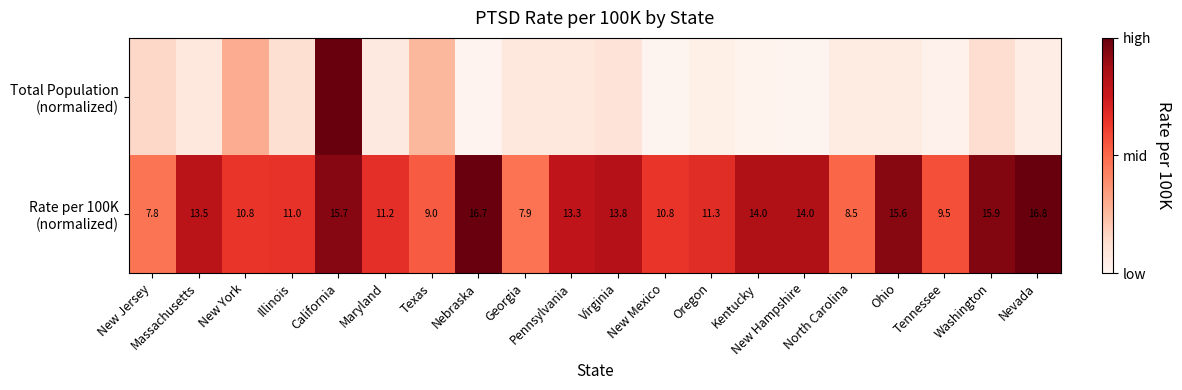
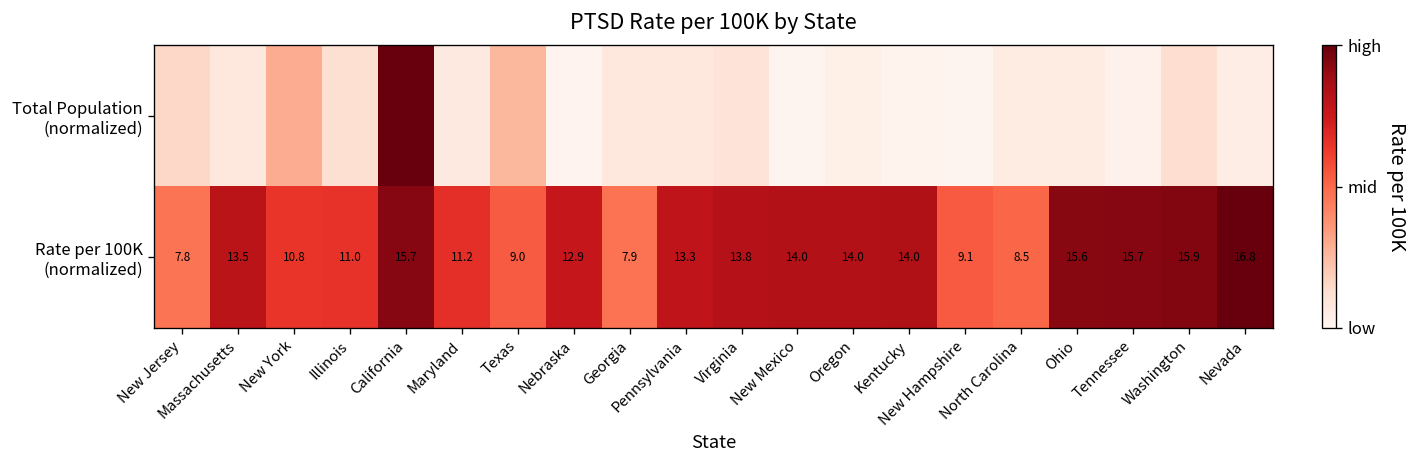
Rate per 100K (normalized), Nebraska: 16.7 -> 12.9
Rate per 100K (normalized), New Mexico: 10.8 -> 14.0
Rate per 100K (normalized), Oregon: 11.3 -> 14.0
Rate per 100K (normalized), New Hampshire: 14.0 -> 9.1
Rate per 100K (normalized), Tennessee: 9.5 -> 15.7
